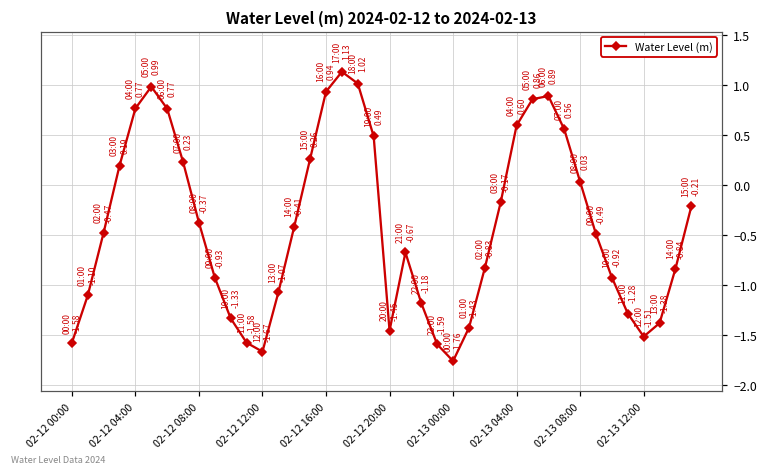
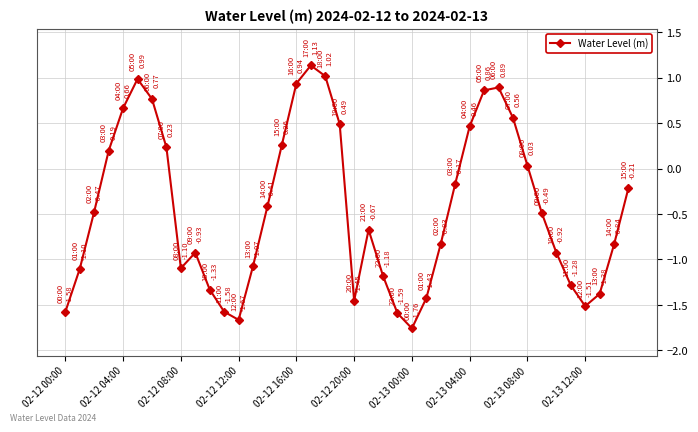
02-12 04:00: 0.77 -> 0.66
02-12 08:00: -0.37 -> -1.10
02-13 04:00: 0.60 -> 0.46
